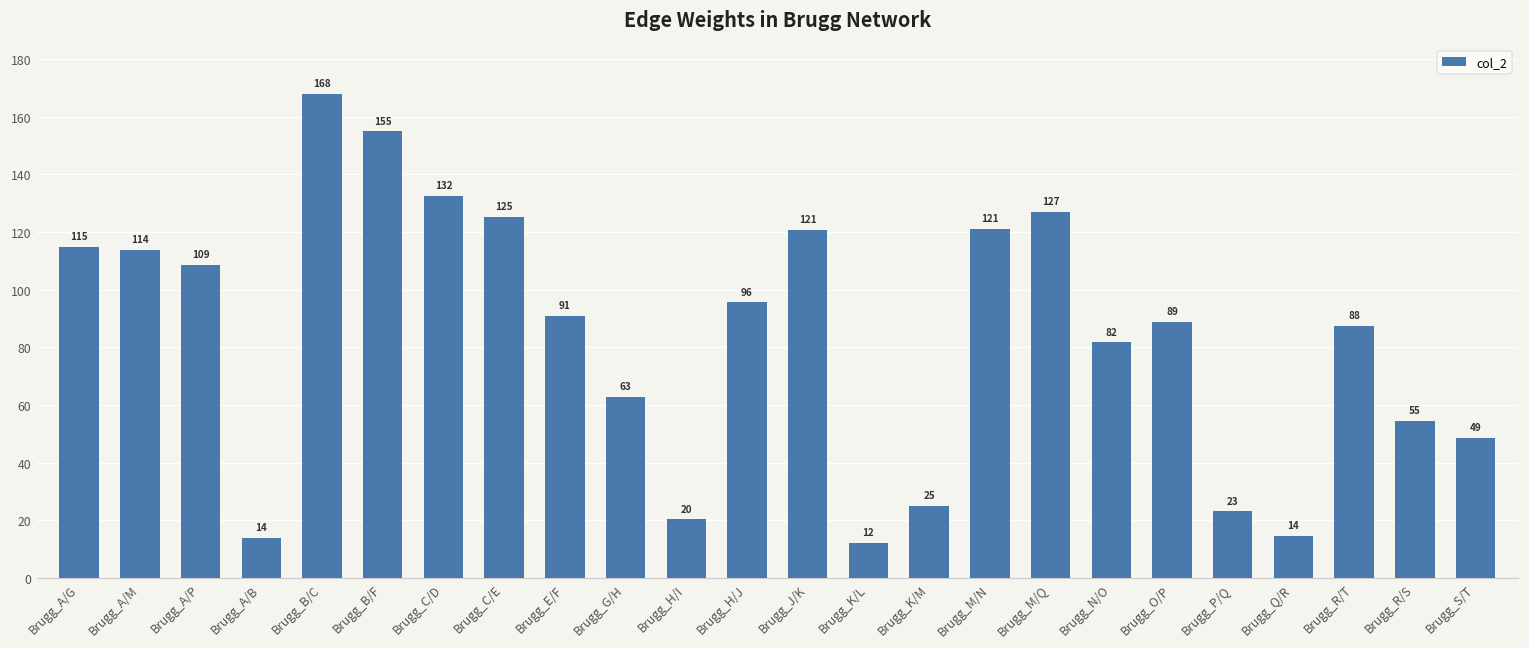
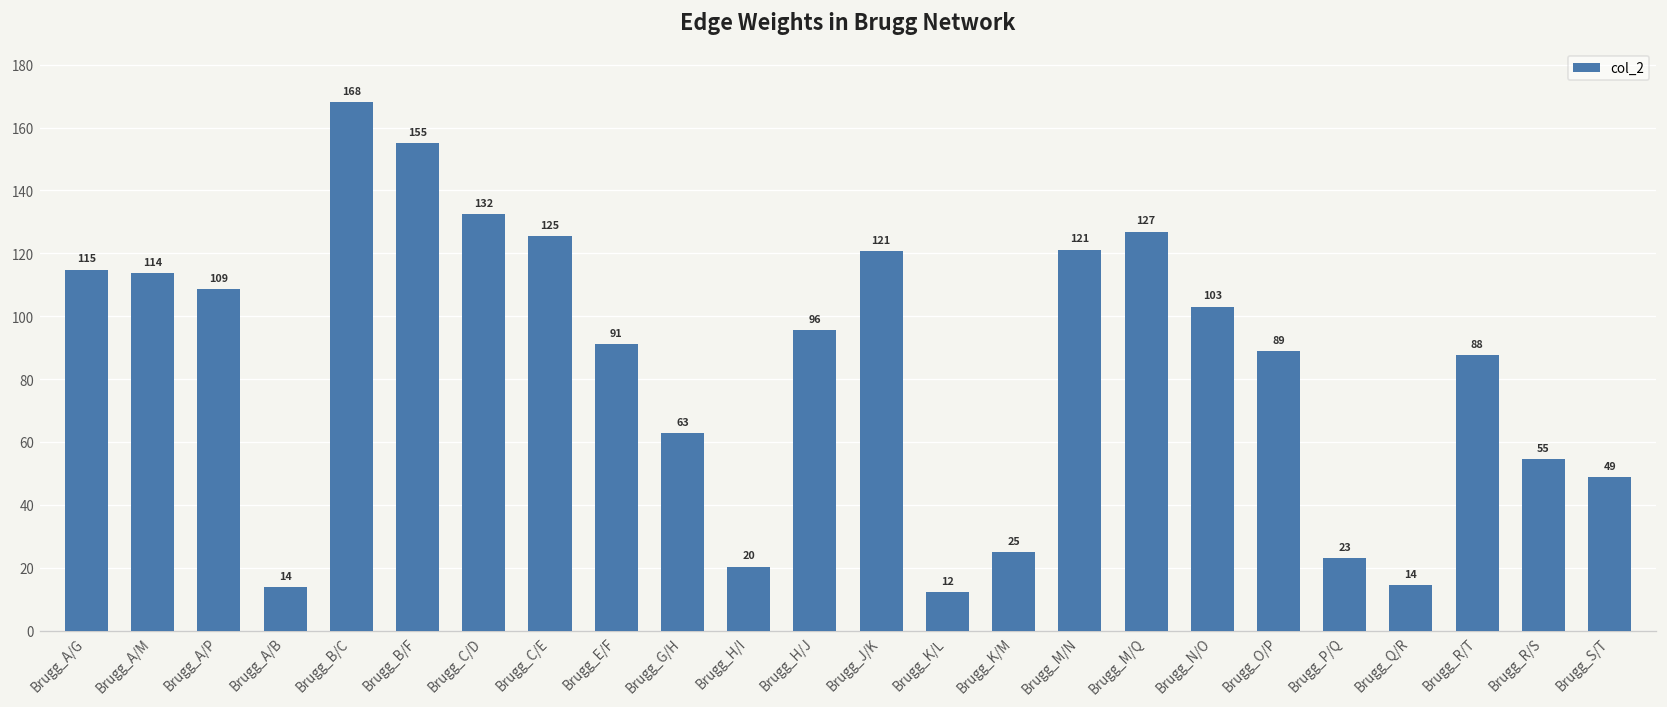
Brugg_N/O: 82 -> 103
